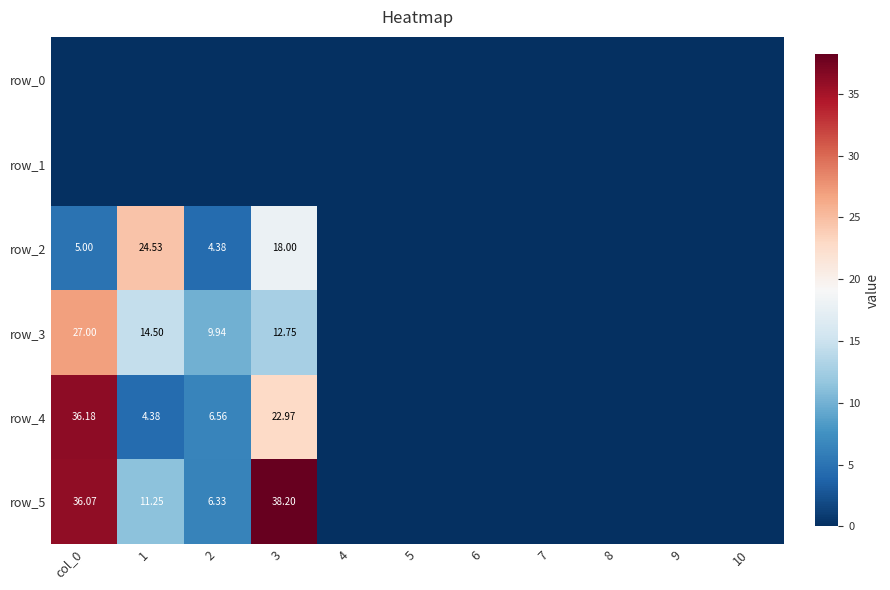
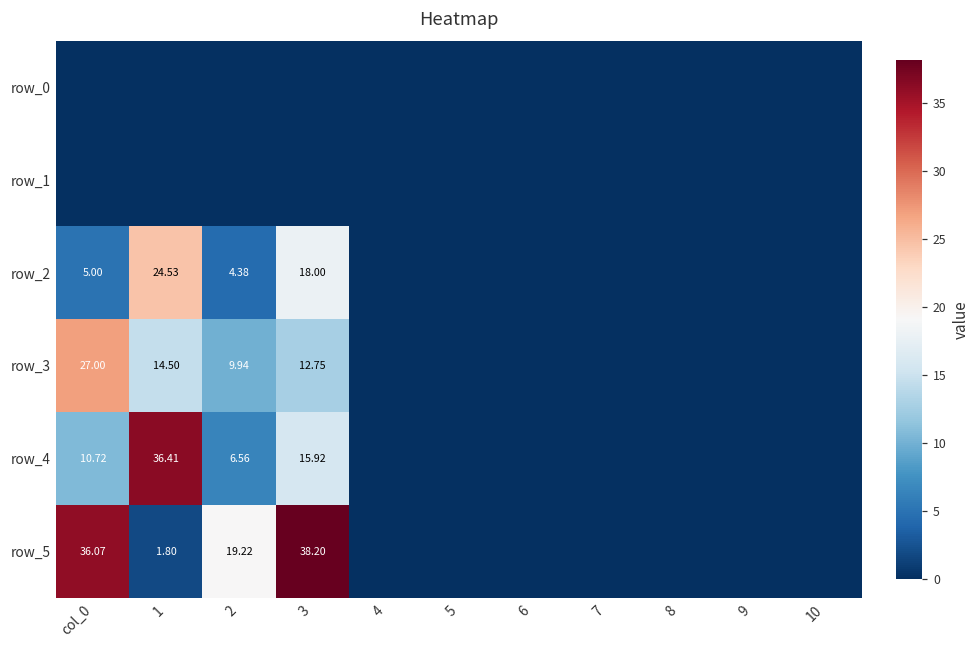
row_4, col_0: 36.18 -> 10.72
row_4, 1: 4.38 -> 36.41
row_4, 3: 22.97 -> 15.92
row_5, 1: 11.25 -> 1.80
row_5, 2: 6.33 -> 19.22
